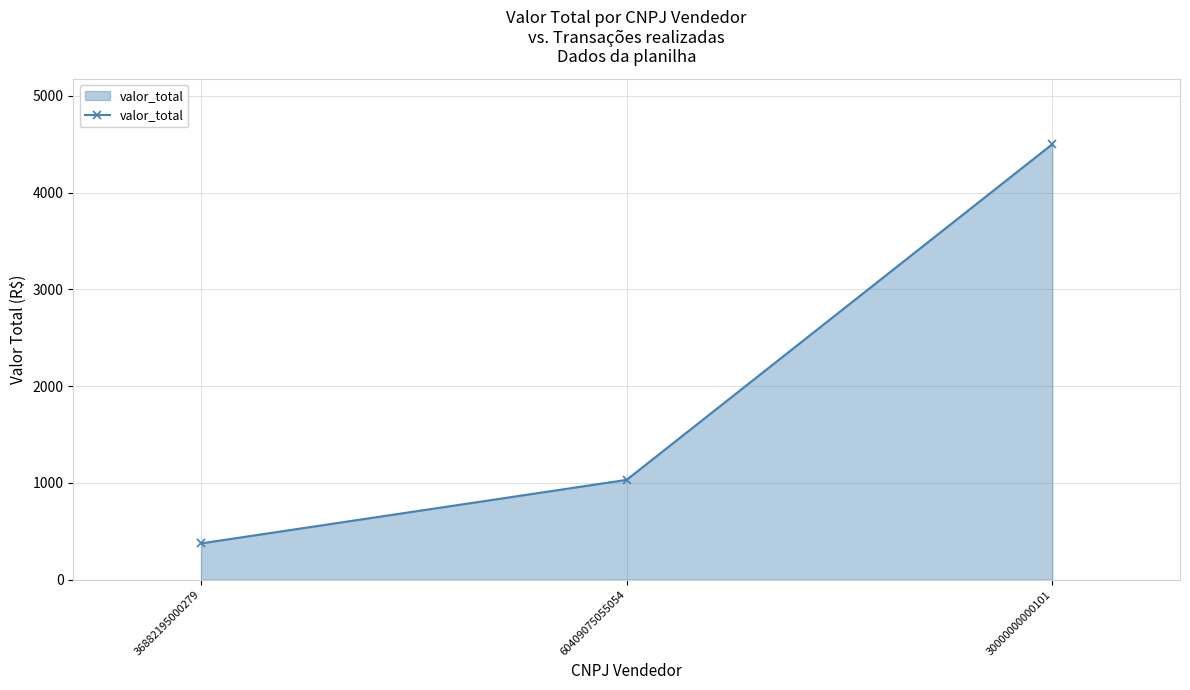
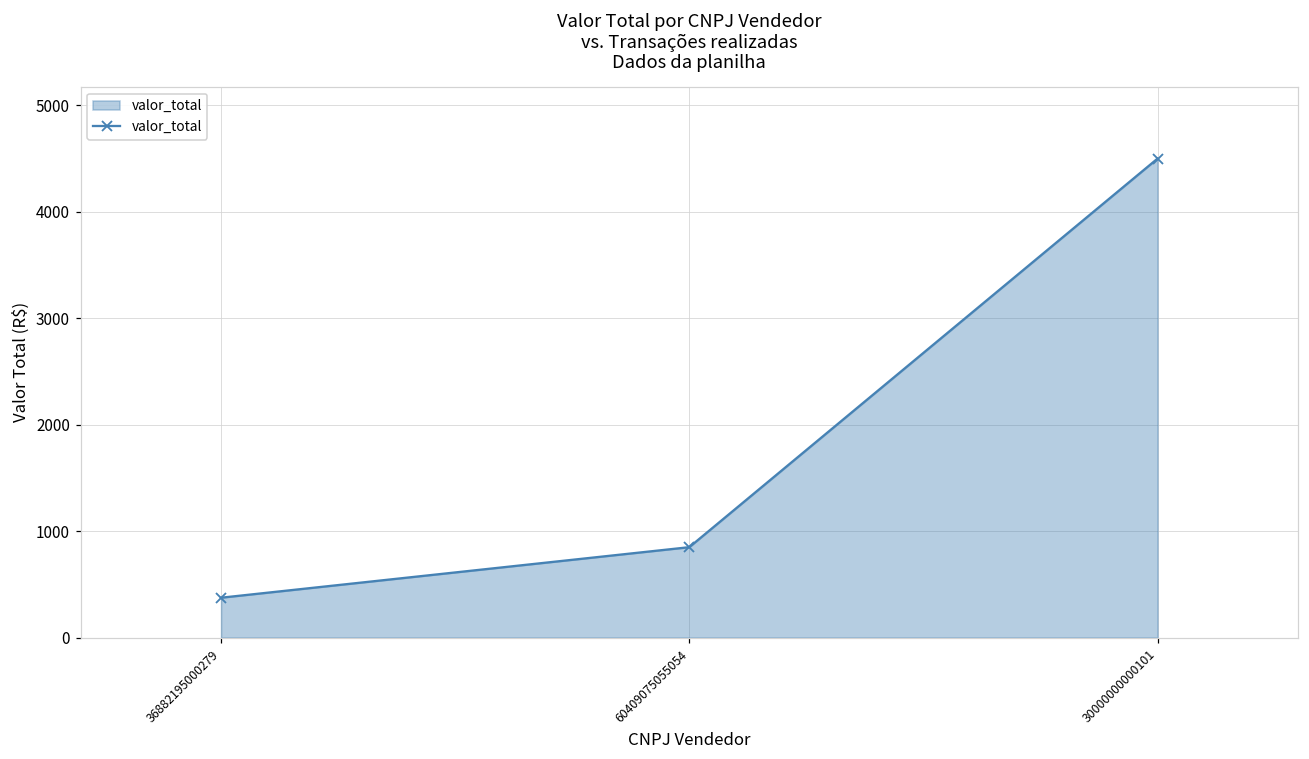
60409075055054: 1000 -> 800
